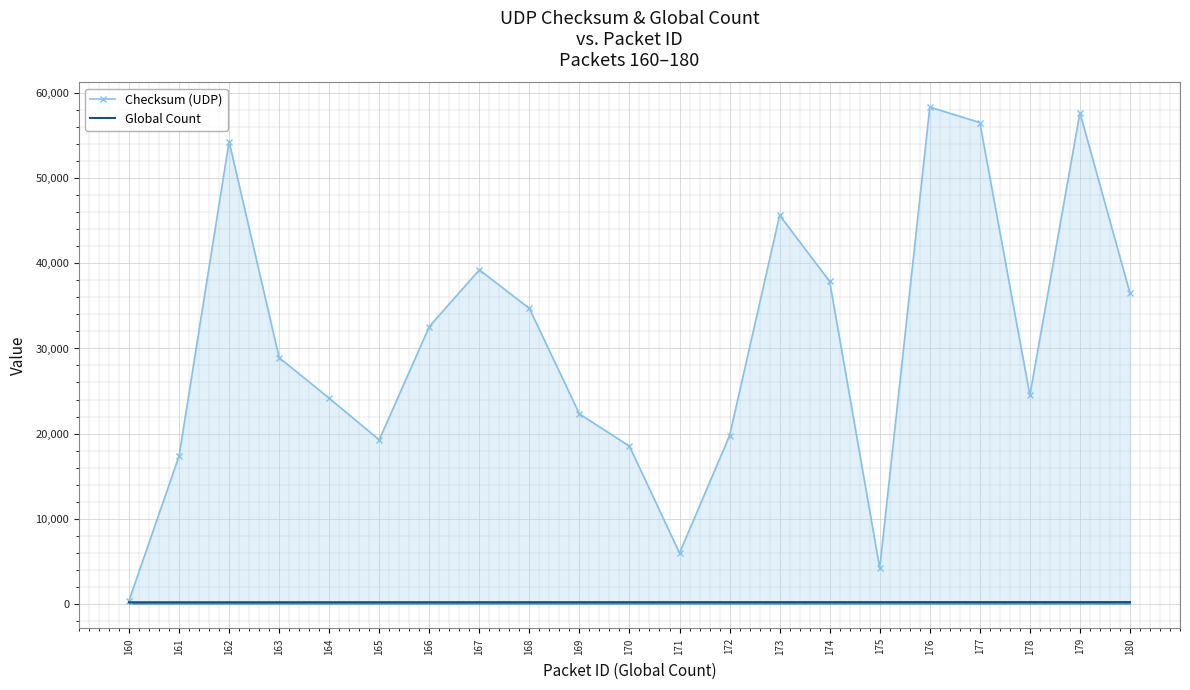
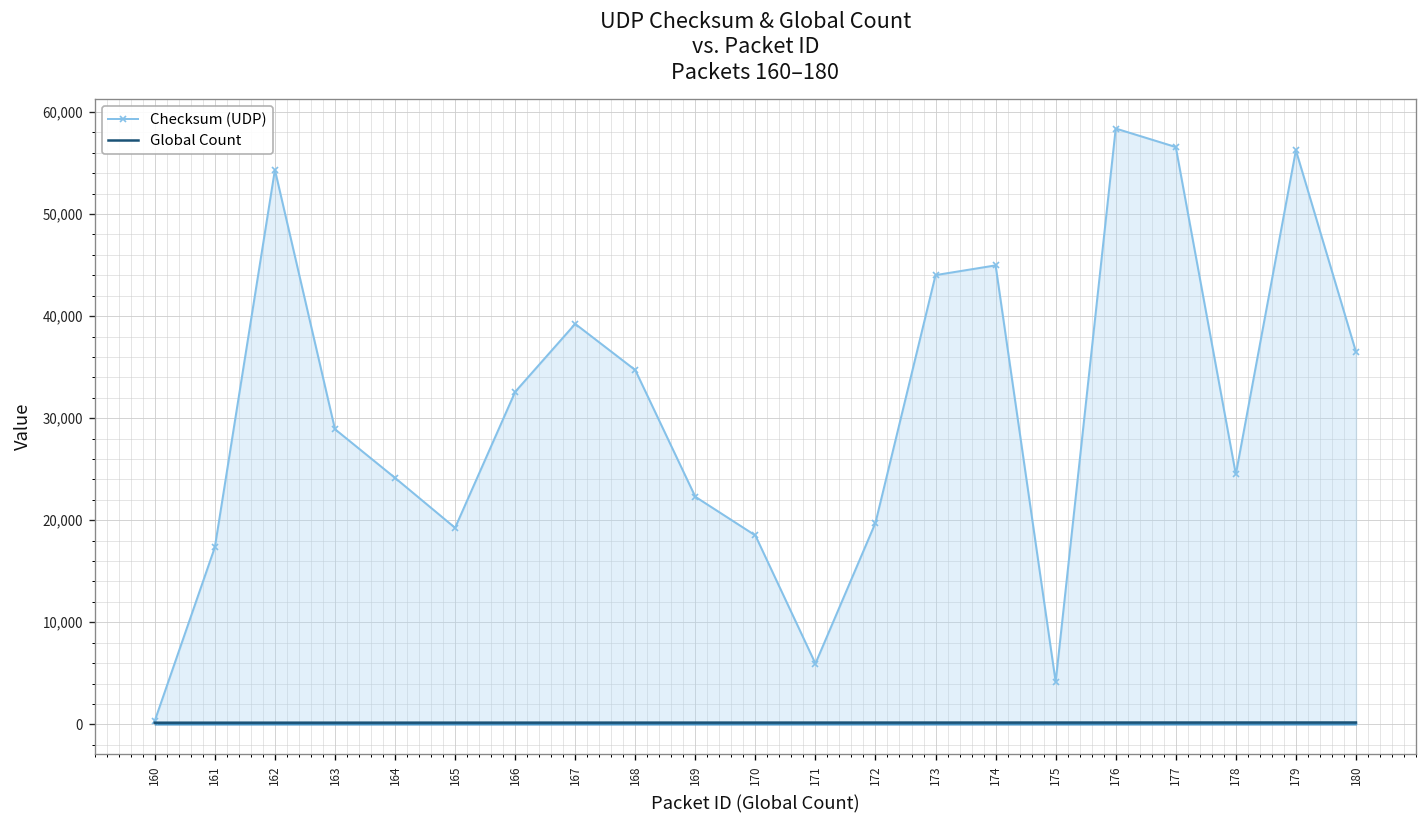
Checksum (UDP), 173: 46,000 -> 44,000
Checksum (UDP), 174: 38,000 -> 45,000
Checksum (UDP), 179: 58,000 -> 56,000
